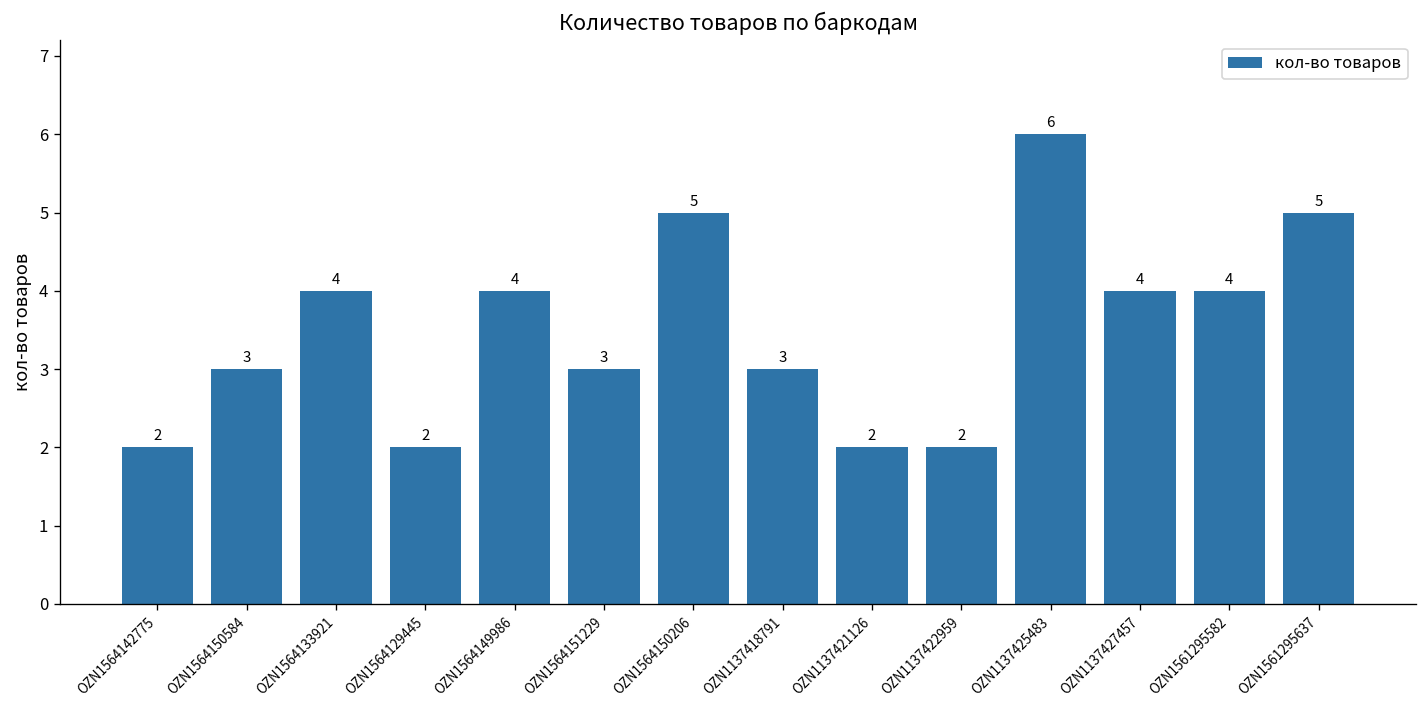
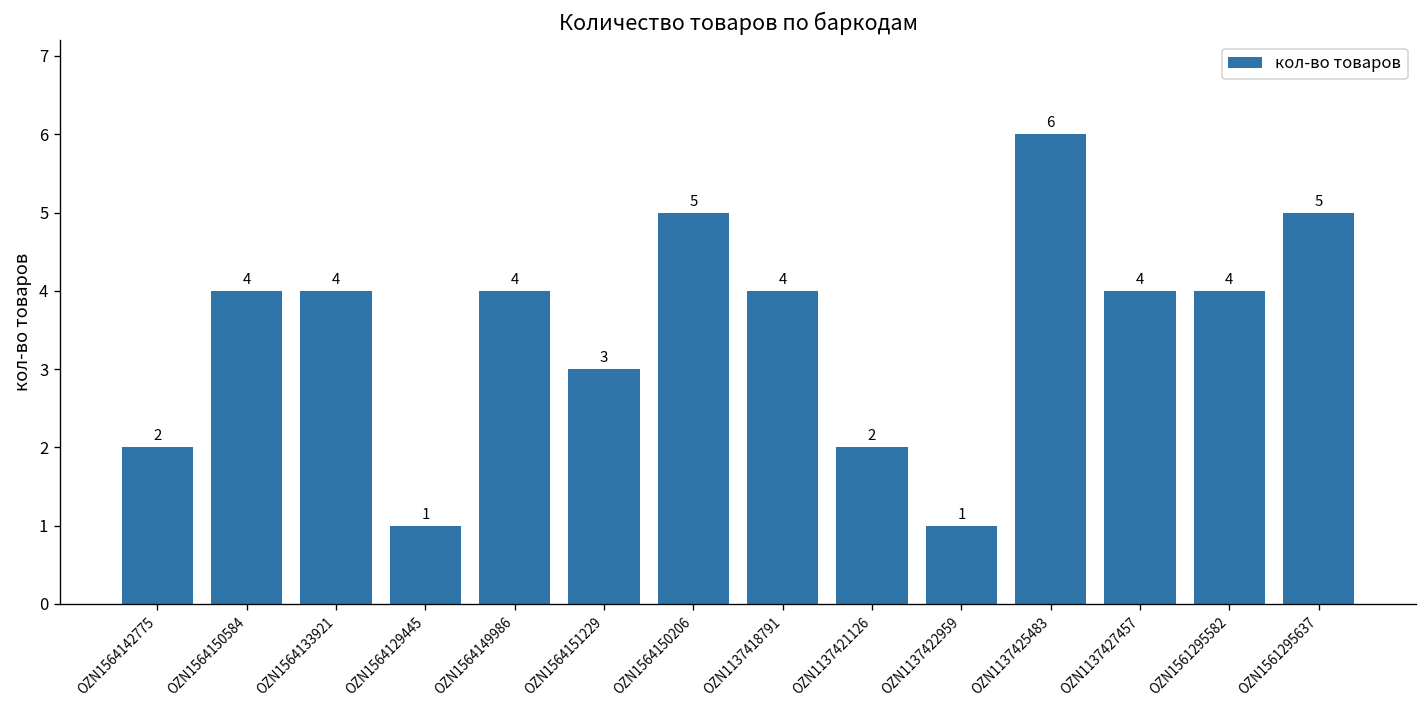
OZN1564150584: 3 -> 4
OZN1564129445: 2 -> 1
OZN1137418791: 3 -> 4
OZN1137422959: 2 -> 1
